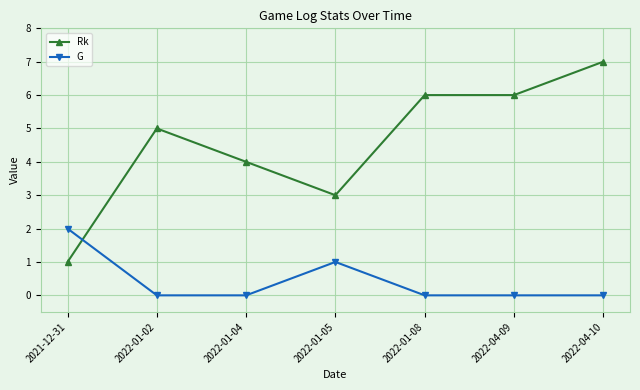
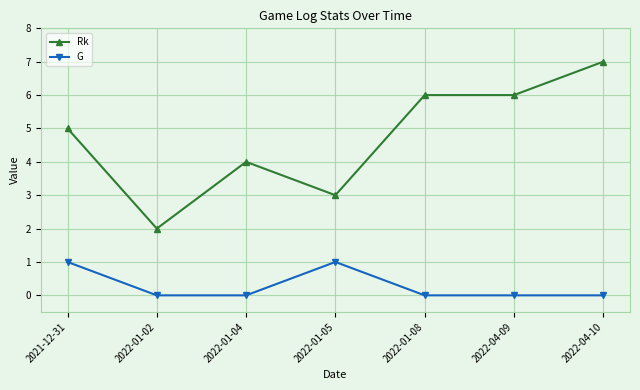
Rk, 2021-12-31: 1 -> 5
G, 2021-12-31: 2 -> 1
Rk, 2022-01-02: 5 -> 2
